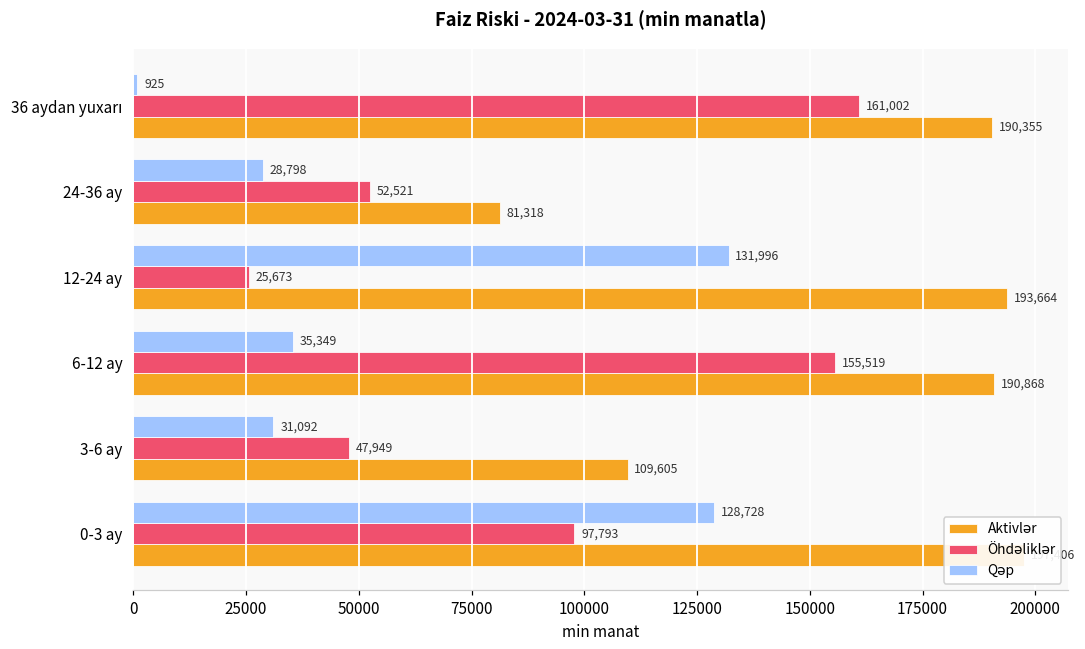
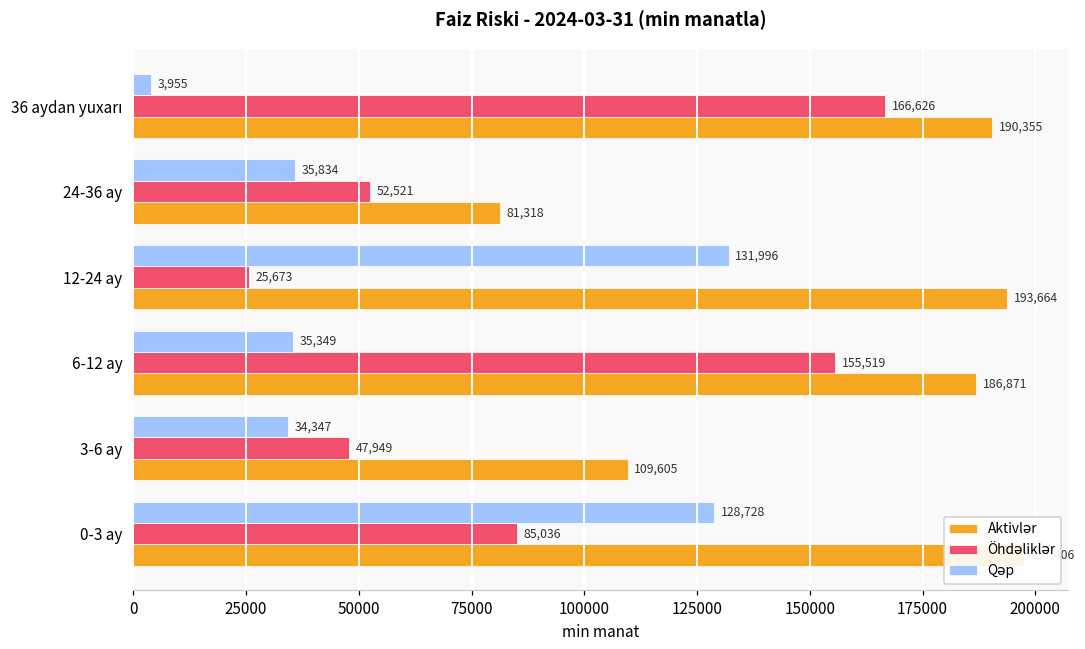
Qəp, 36 aydan yuxarı: 925 -> 3,955
Öhdəliklər, 36 aydan yuxarı: 161,002 -> 166,626
Qəp, 24-36 ay: 28,798 -> 35,834
Aktivlər, 6-12 ay: 190,868 -> 186,871
Qəp, 3-6 ay: 31,092 -> 34,347
Öhdəliklər, 0-3 ay: 97,793 -> 85,036
